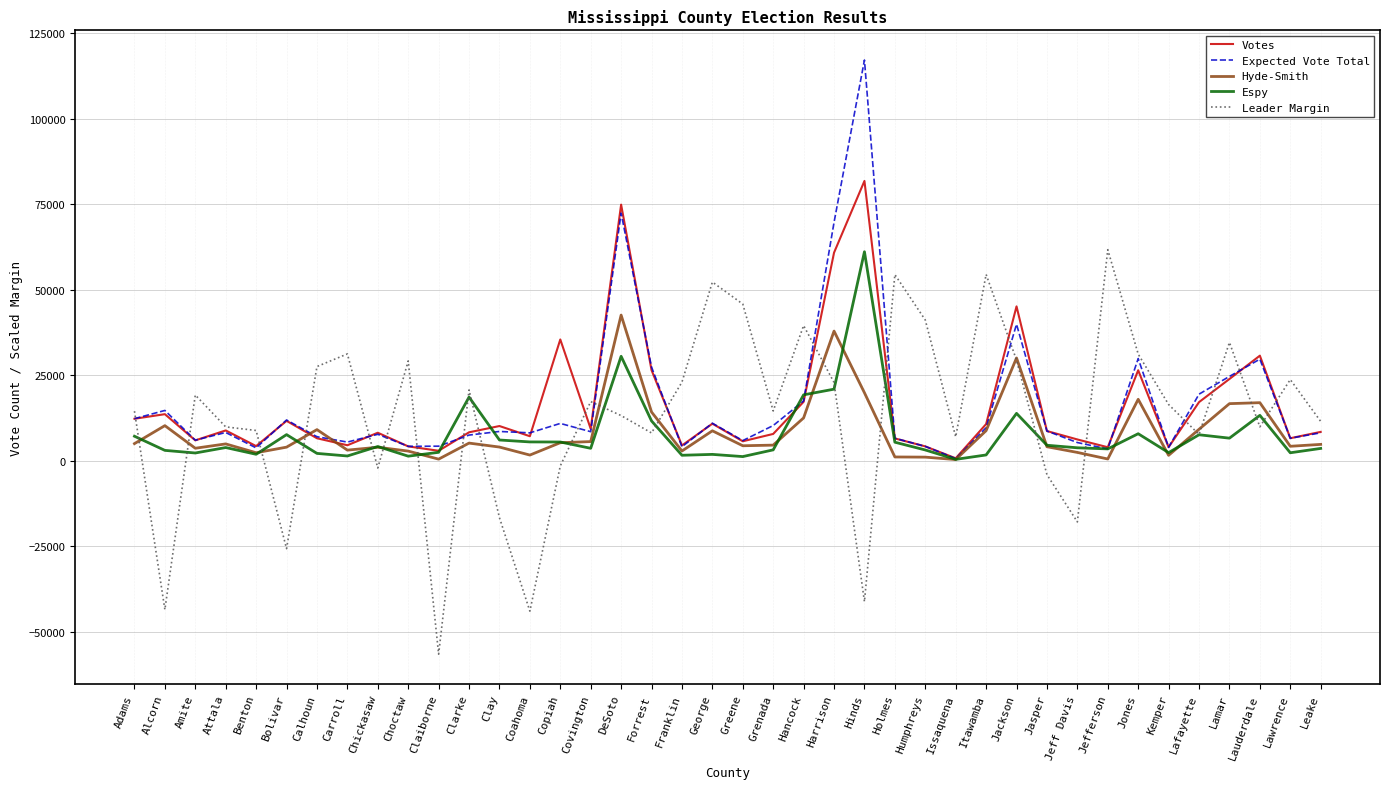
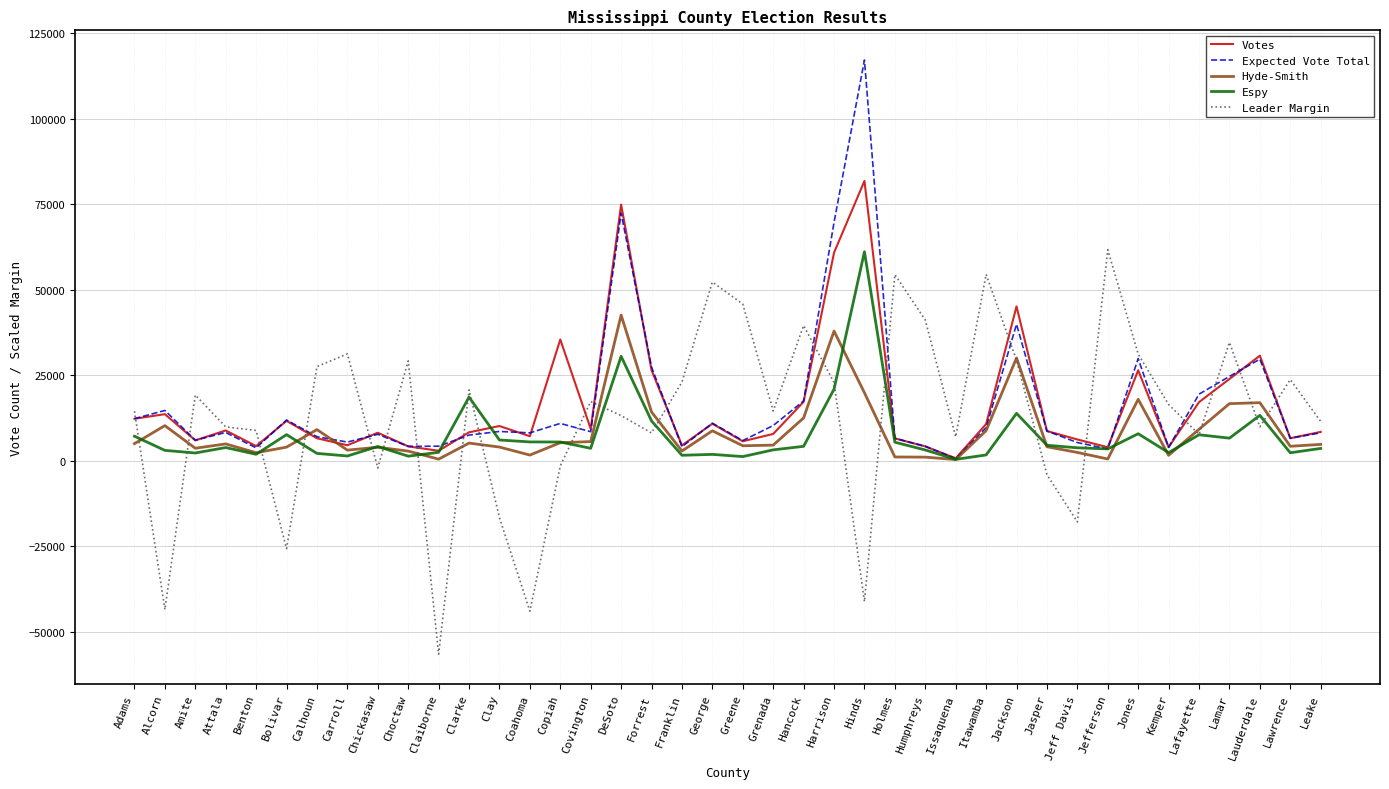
Espy, Hancock: 19000 -> 4000
